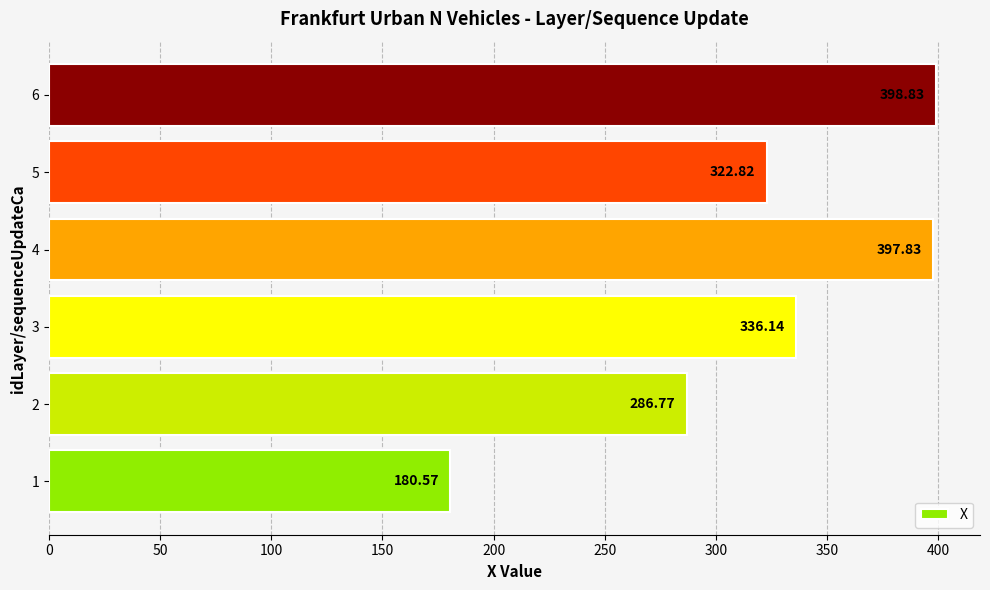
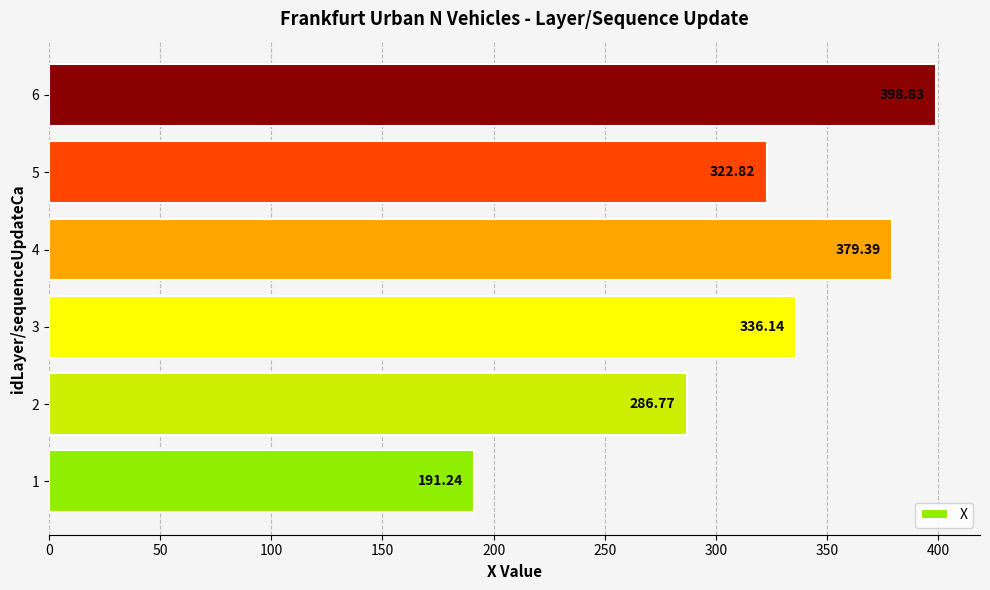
4: 397.83 -> 379.39
1: 180.57 -> 191.24
